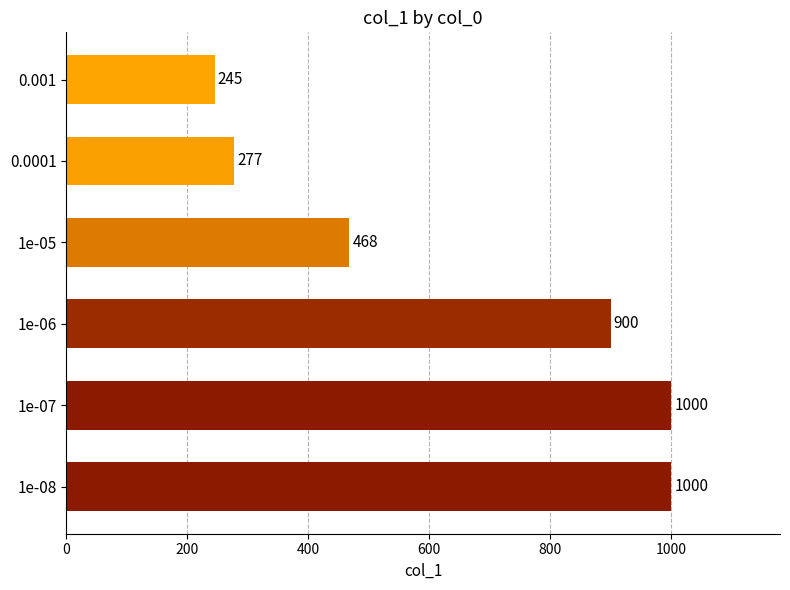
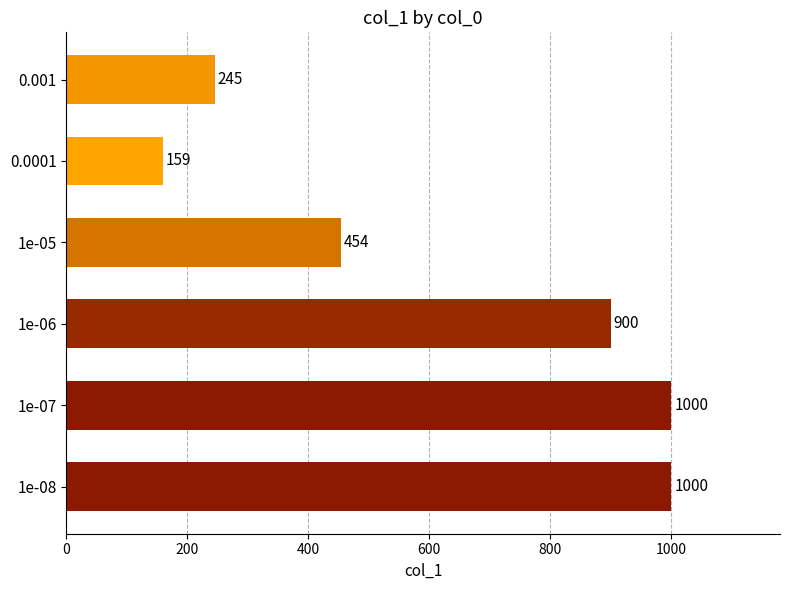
0.0001: 277 -> 159
1e-05: 468 -> 454
